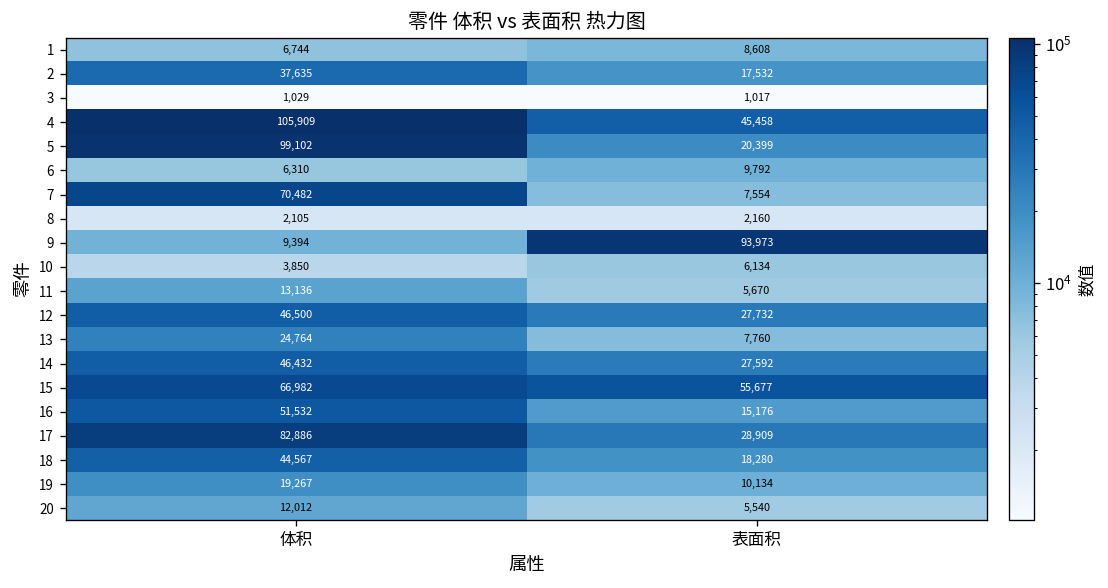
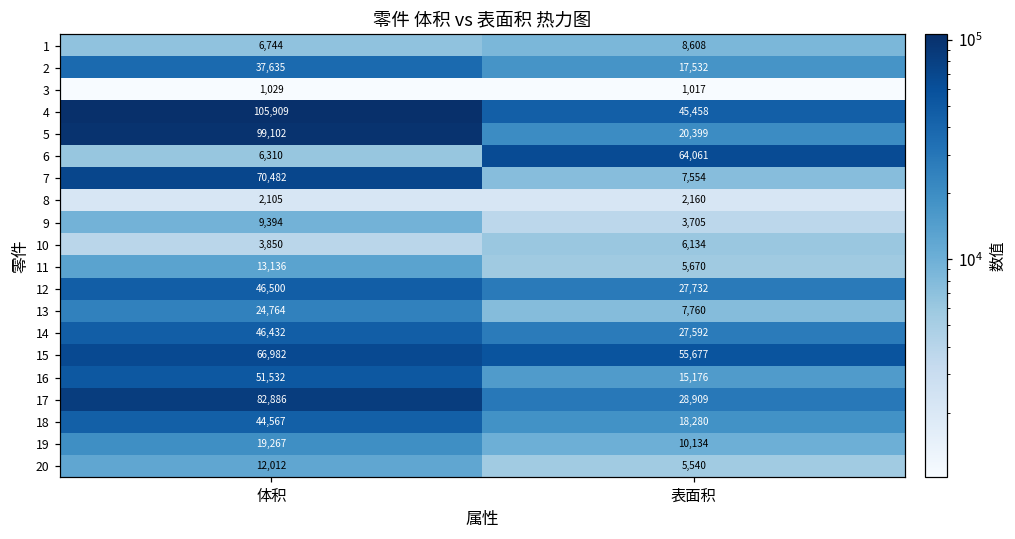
6, 表面积: 9,792 -> 64,061
9, 表面积: 93,973 -> 3,705
